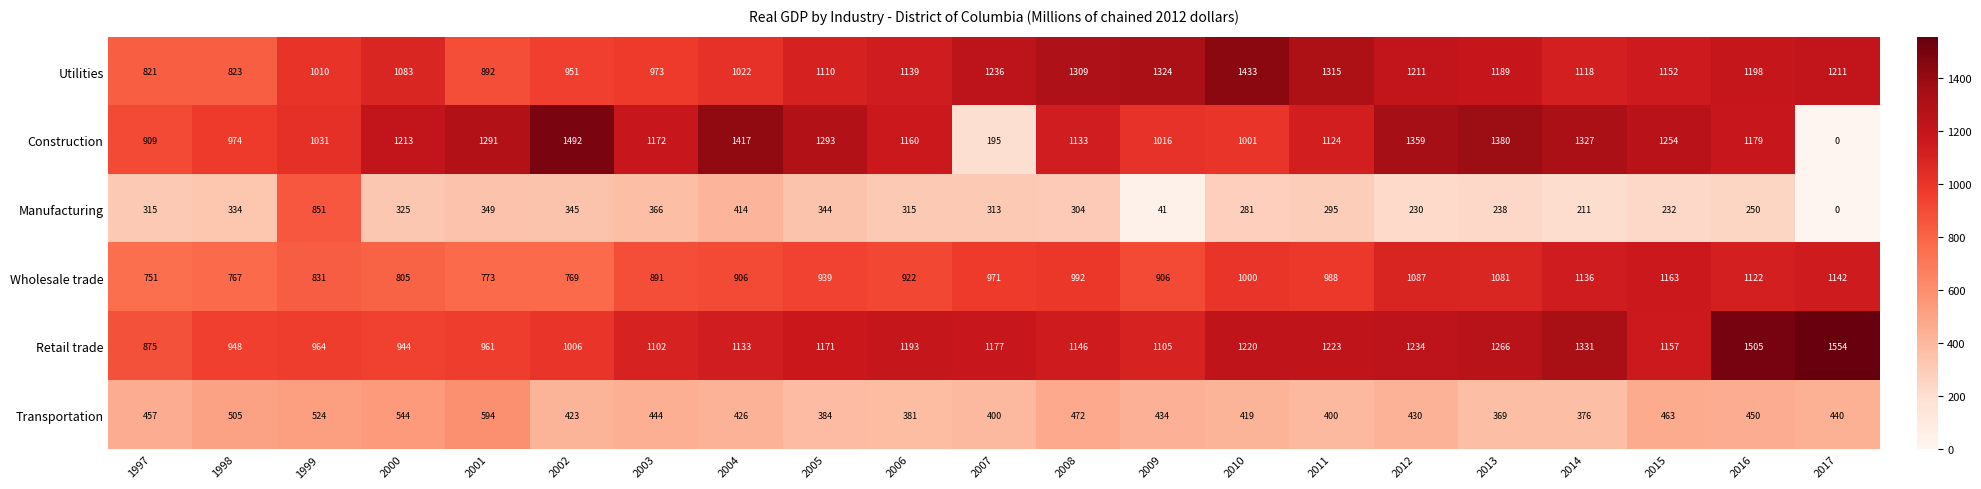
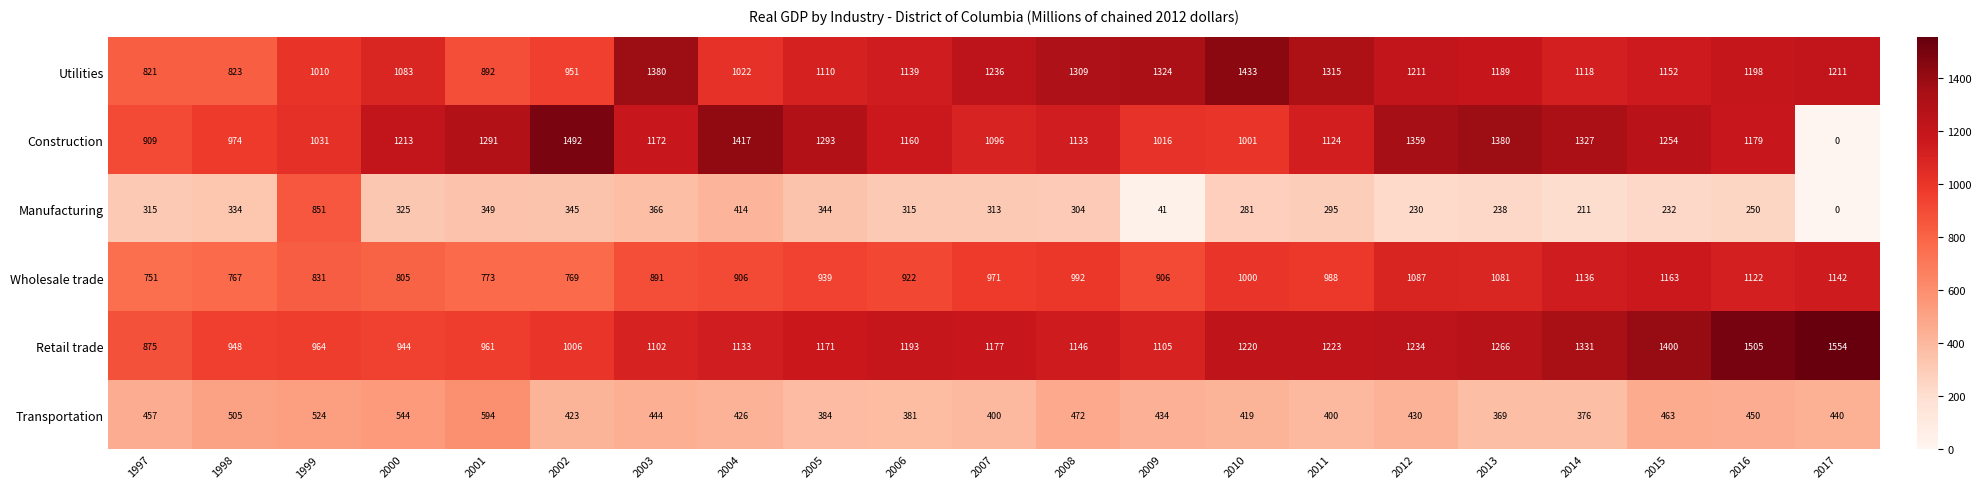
Utilities, 2003: 973 -> 1380
Construction, 2007: 195 -> 1096
Retail trade, 2015: 1157 -> 1400
